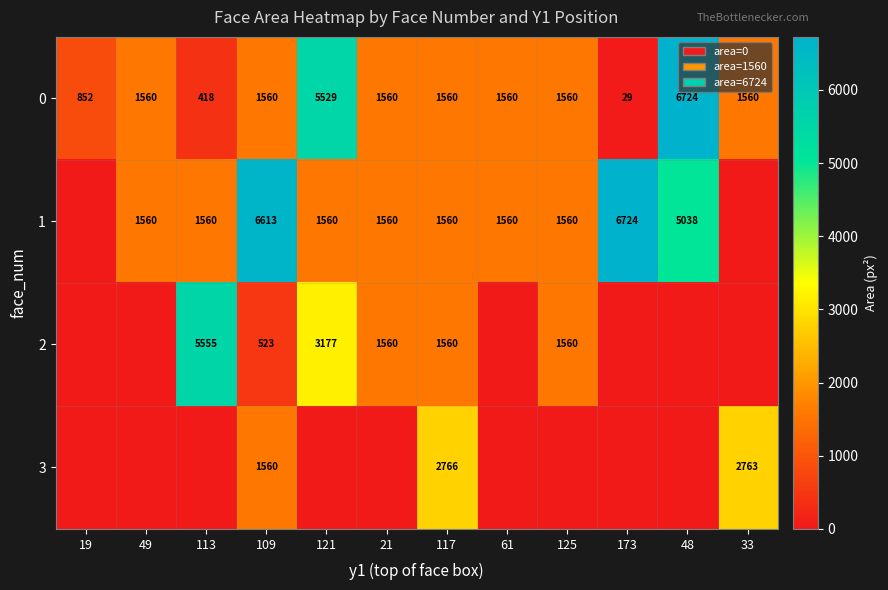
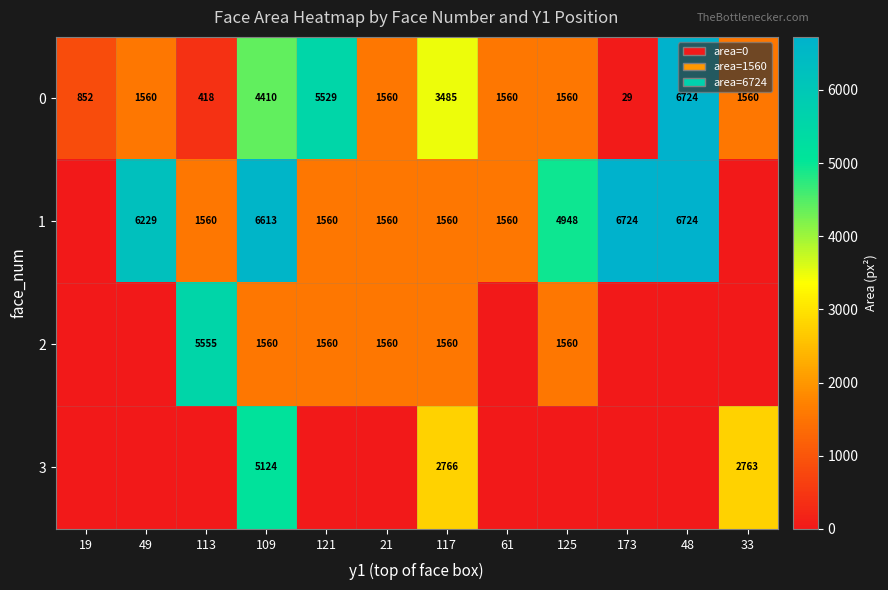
0, 109: 1560 -> 4410
0, 117: 1560 -> 3485
1, 49: 1560 -> 6229
1, 125: 1560 -> 4948
1, 48: 5038 -> 6724
2, 109: 523 -> 1560
2, 121: 3177 -> 1560
3, 109: 1560 -> 5124
